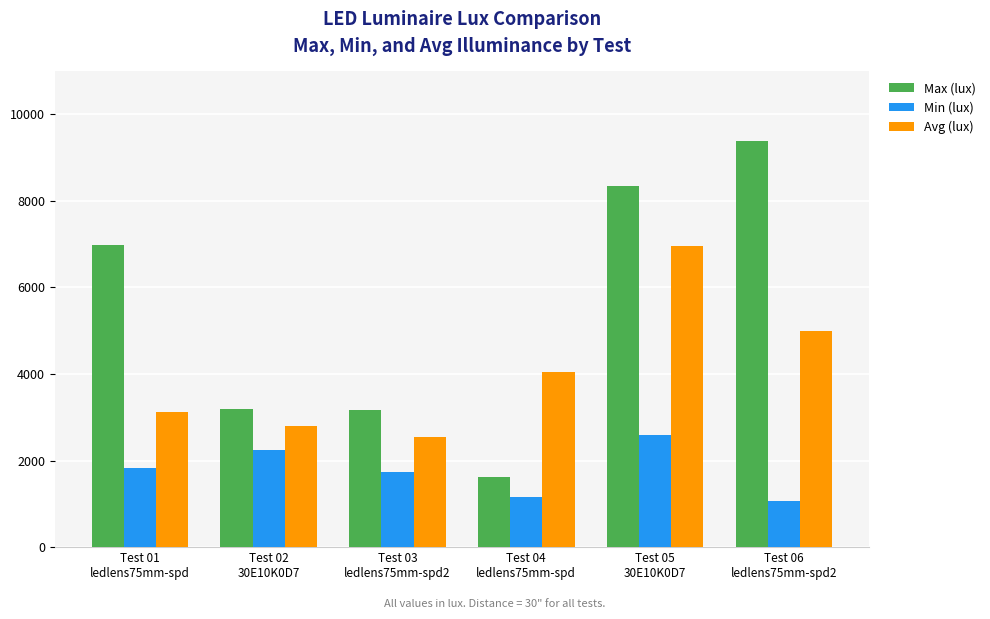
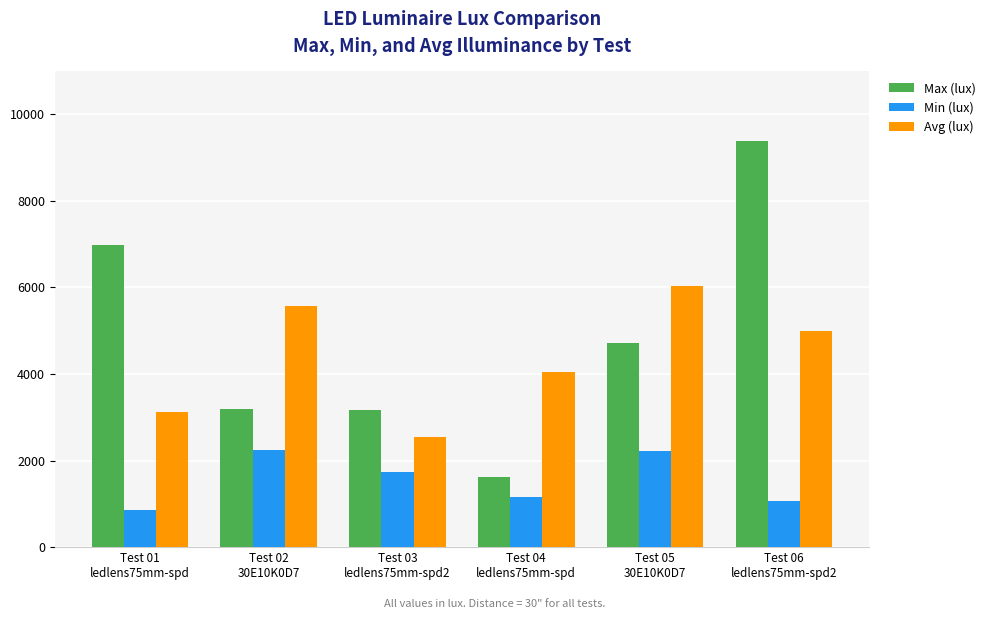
Min (lux), Test 01 ledlens75mm-spd: 1800 -> 900
Avg (lux), Test 02 30E10K0D7: 2800 -> 5600
Max (lux), Test 05 30E10K0D7: 8400 -> 4700
Min (lux), Test 05 30E10K0D7: 2600 -> 2200
Avg (lux), Test 05 30E10K0D7: 7000 -> 6000
